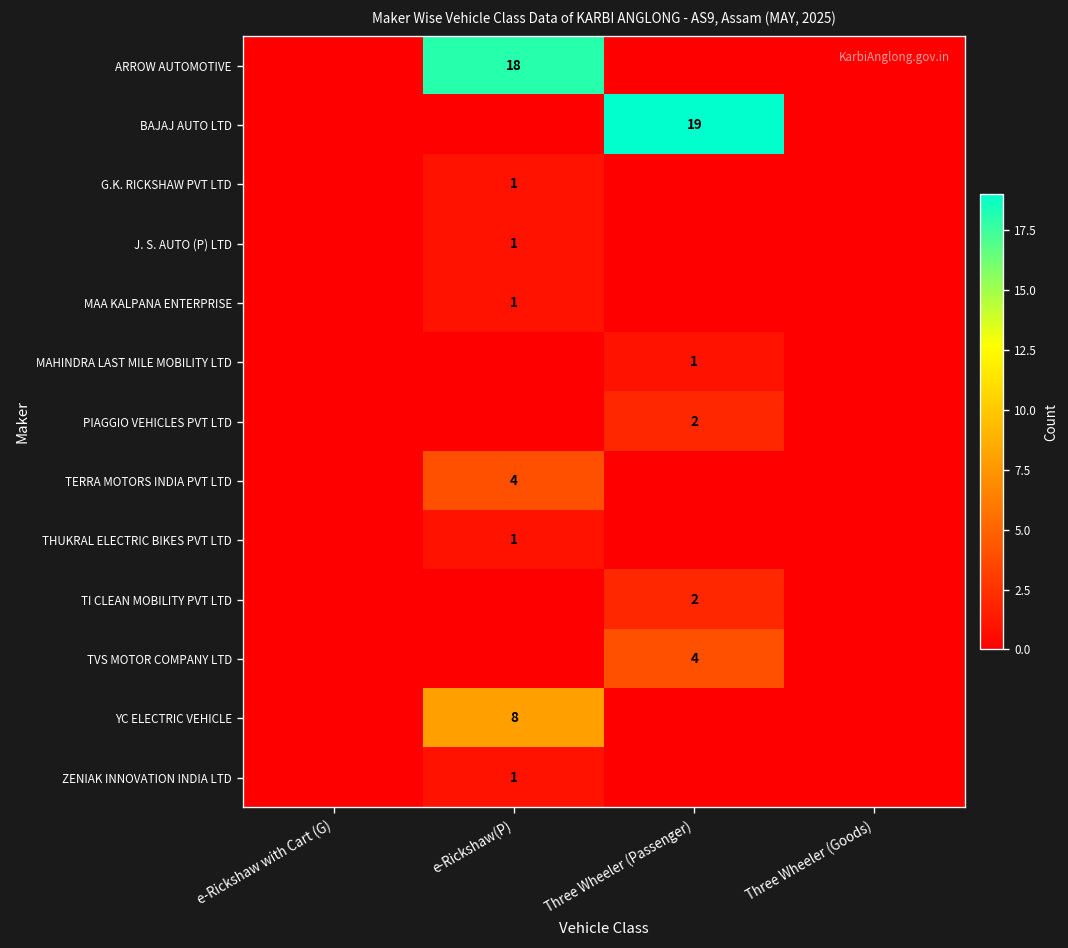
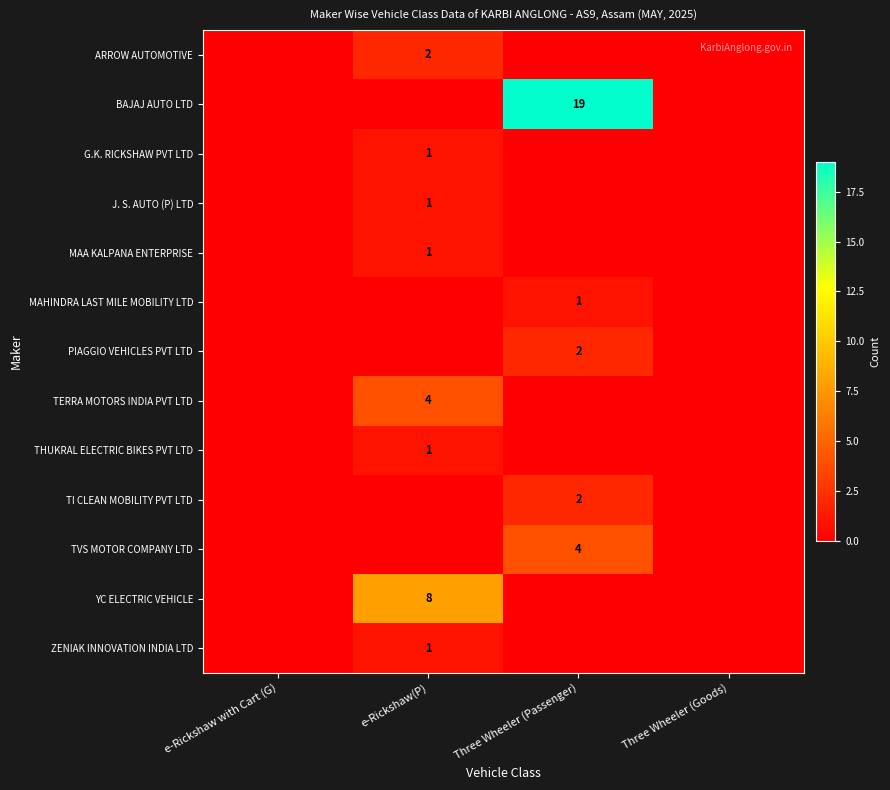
ARROW AUTOMOTIVE, e-Rickshaw(P): 18 -> 2
